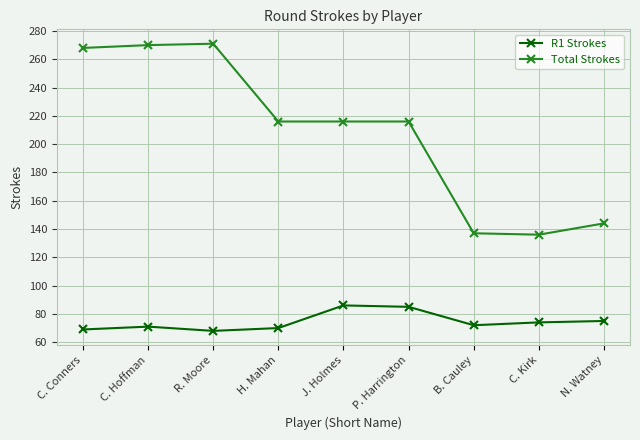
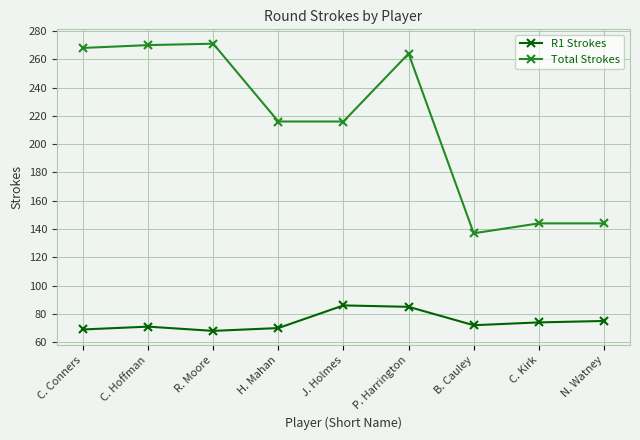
Total Strokes, P. Harrington: 216 -> 264
Total Strokes, C. Kirk: 136 -> 144
